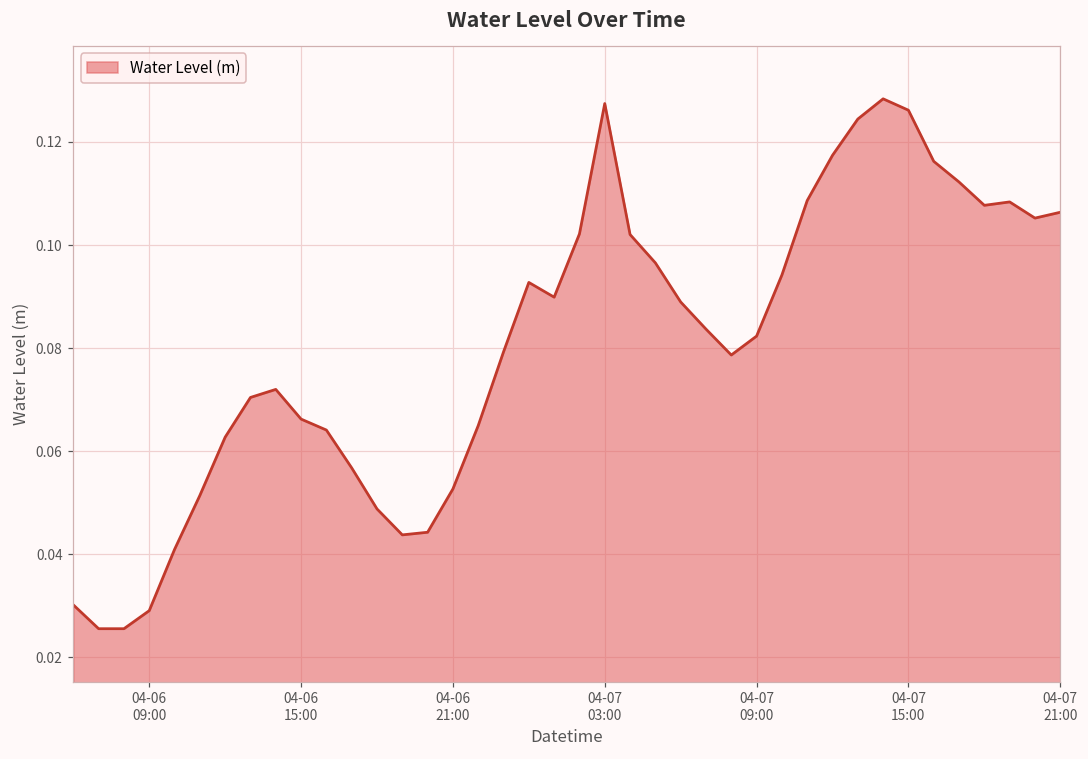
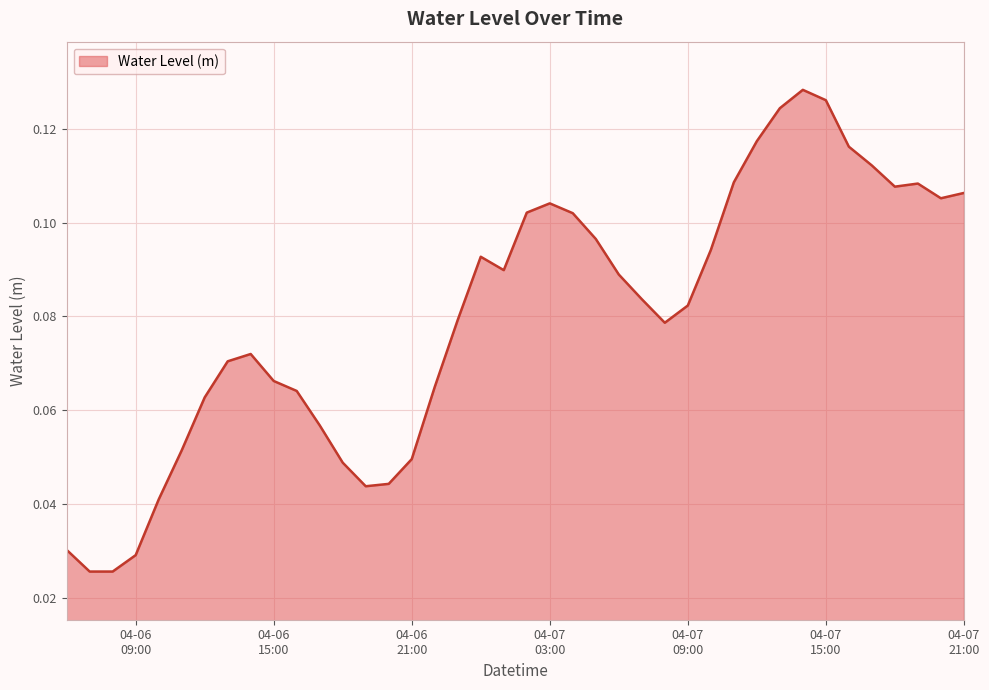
04-06 21:00: 0.053 -> 0.050
04-07 03:00: 0.127 -> 0.104
